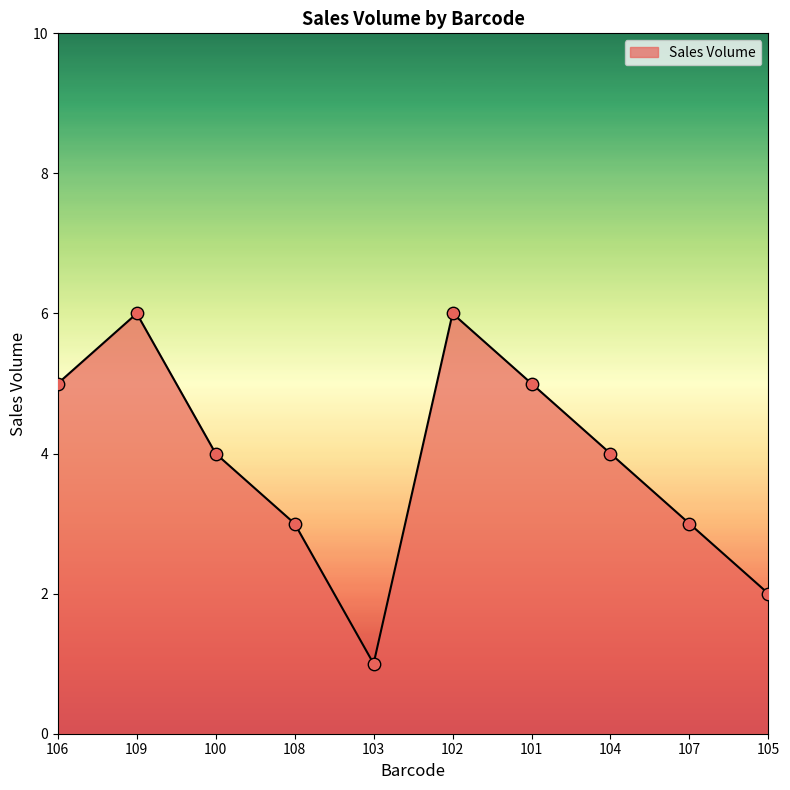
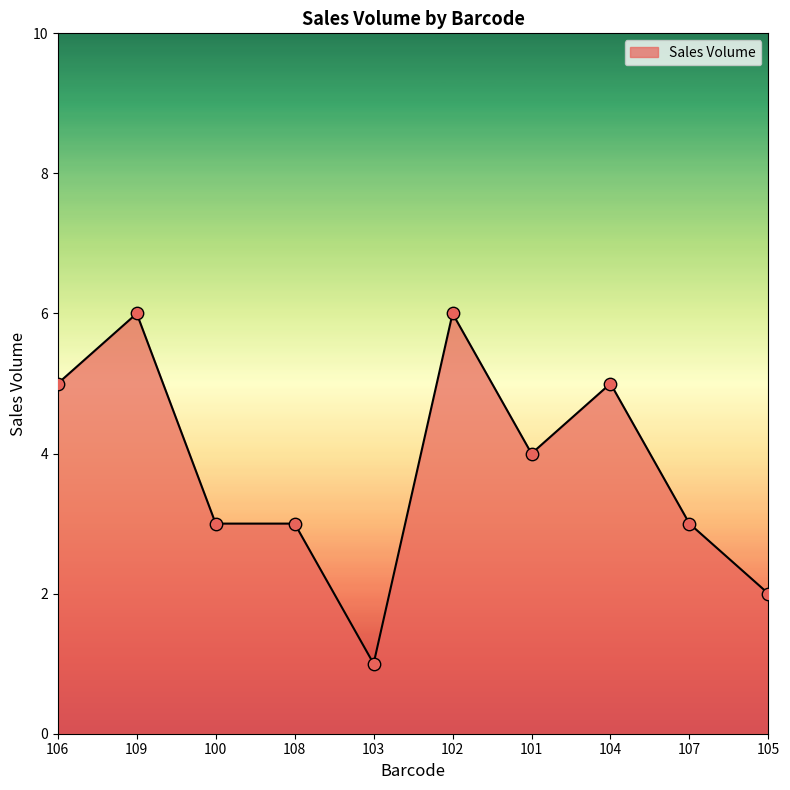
100: 4 -> 3
101: 5 -> 4
104: 4 -> 5
